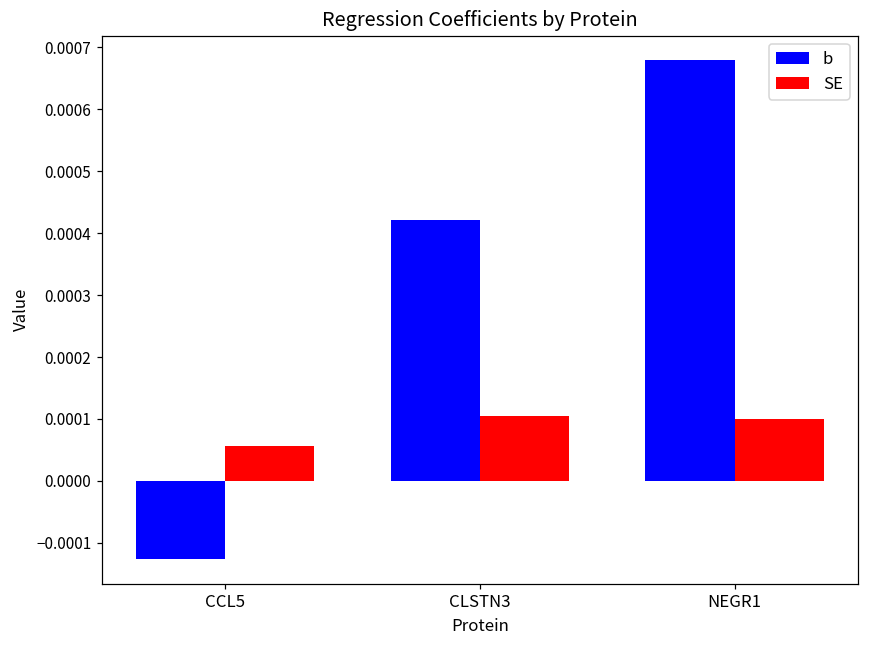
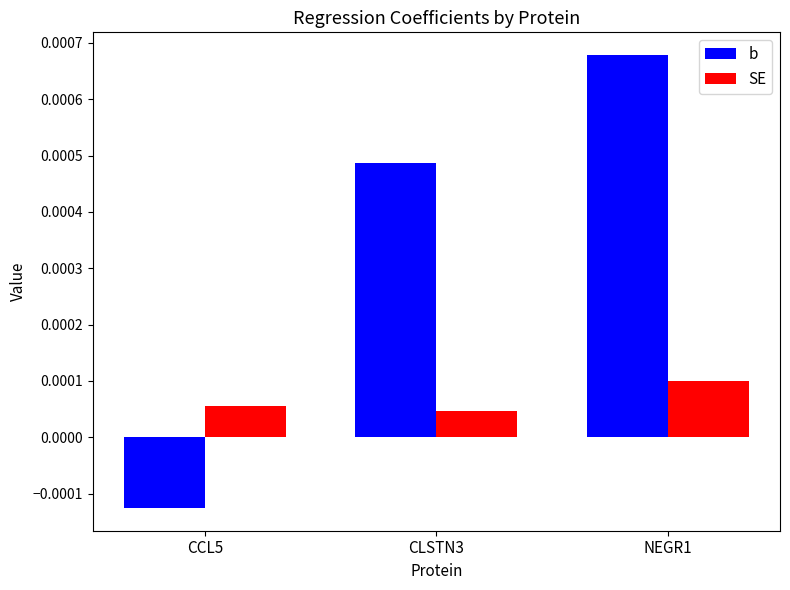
b, CLSTN3: 0.00042 -> 0.00049
SE, CLSTN3: 0.00010 -> 0.00005
